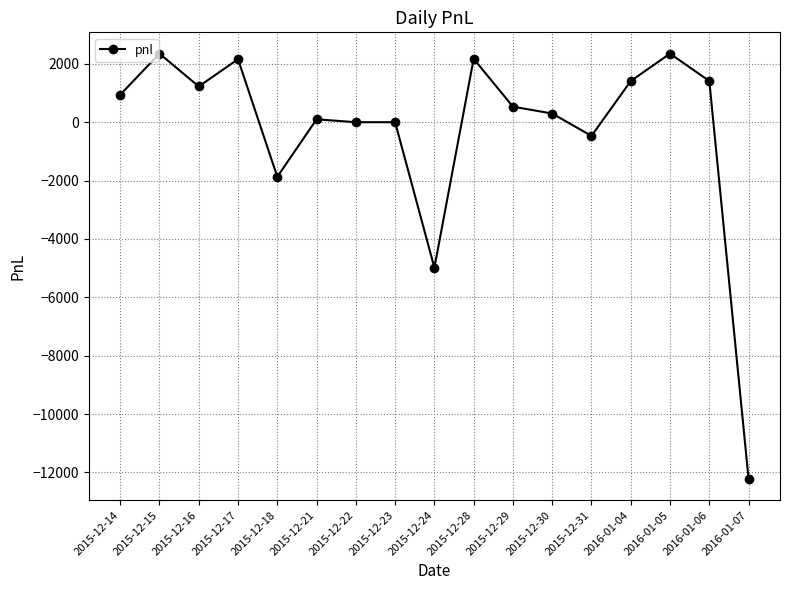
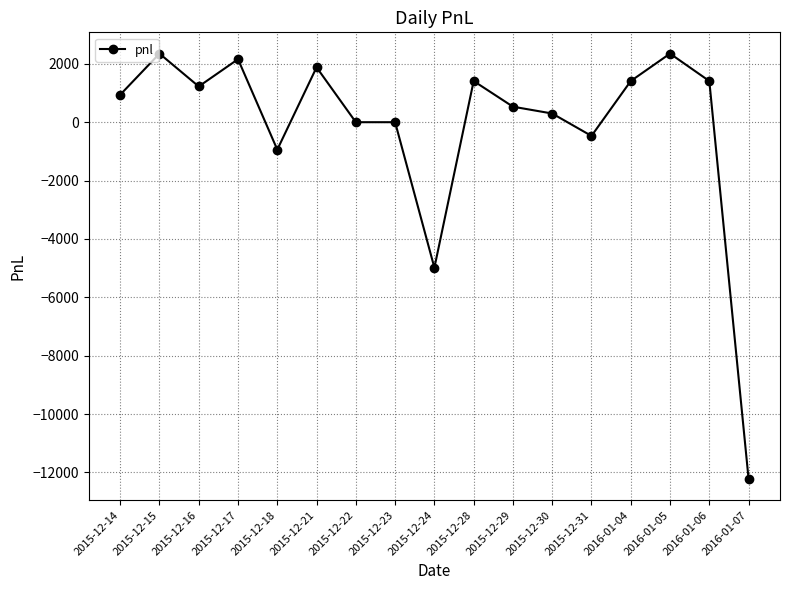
2015-12-18: -1900 -> -900
2015-12-21: 100 -> 1900
2015-12-28: 2200 -> 1400
